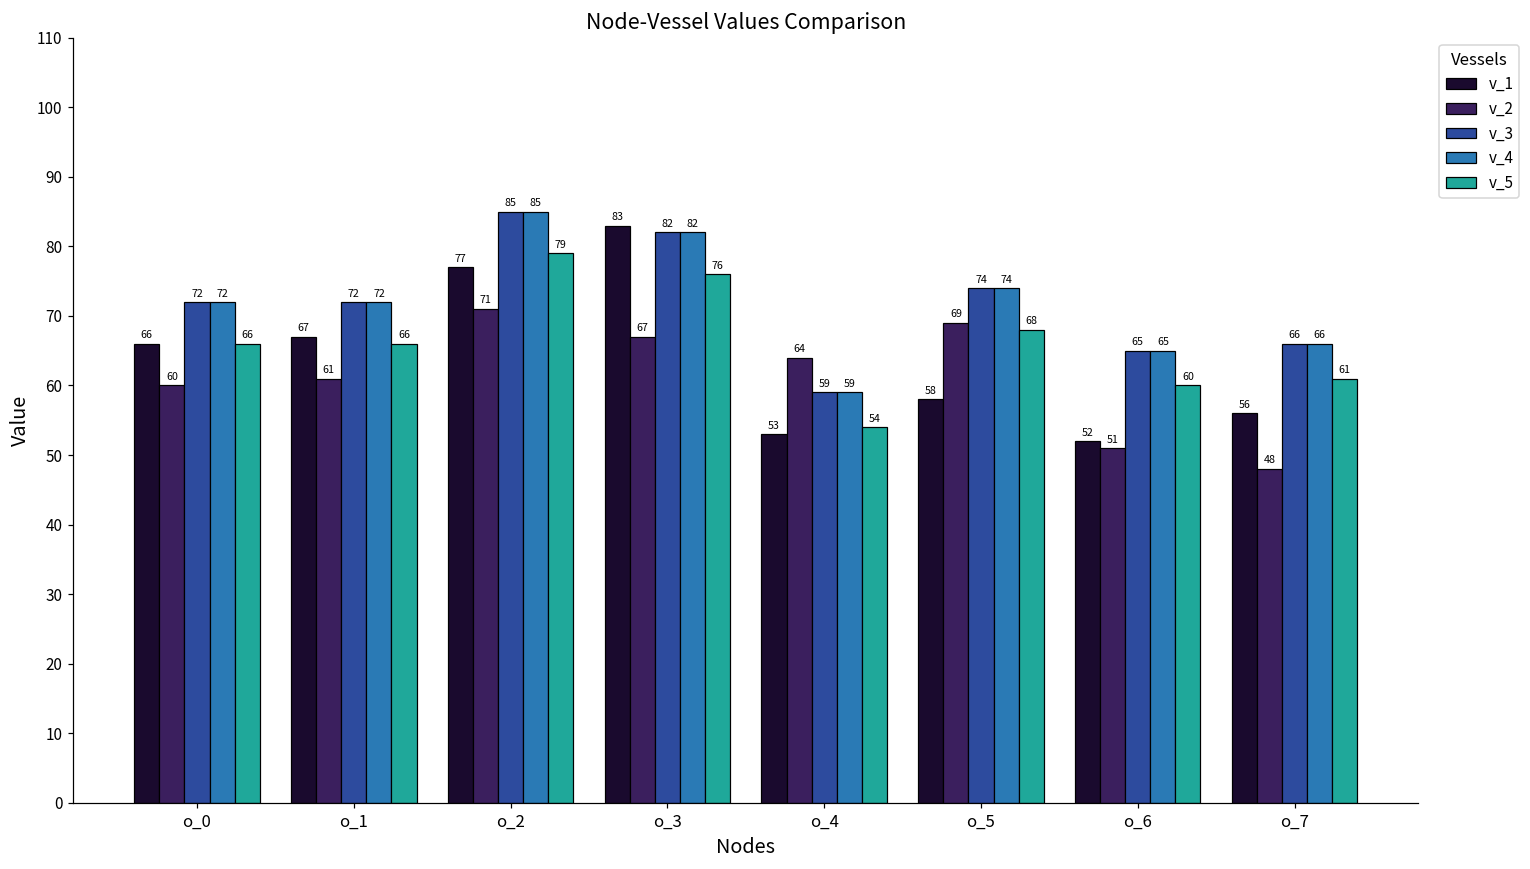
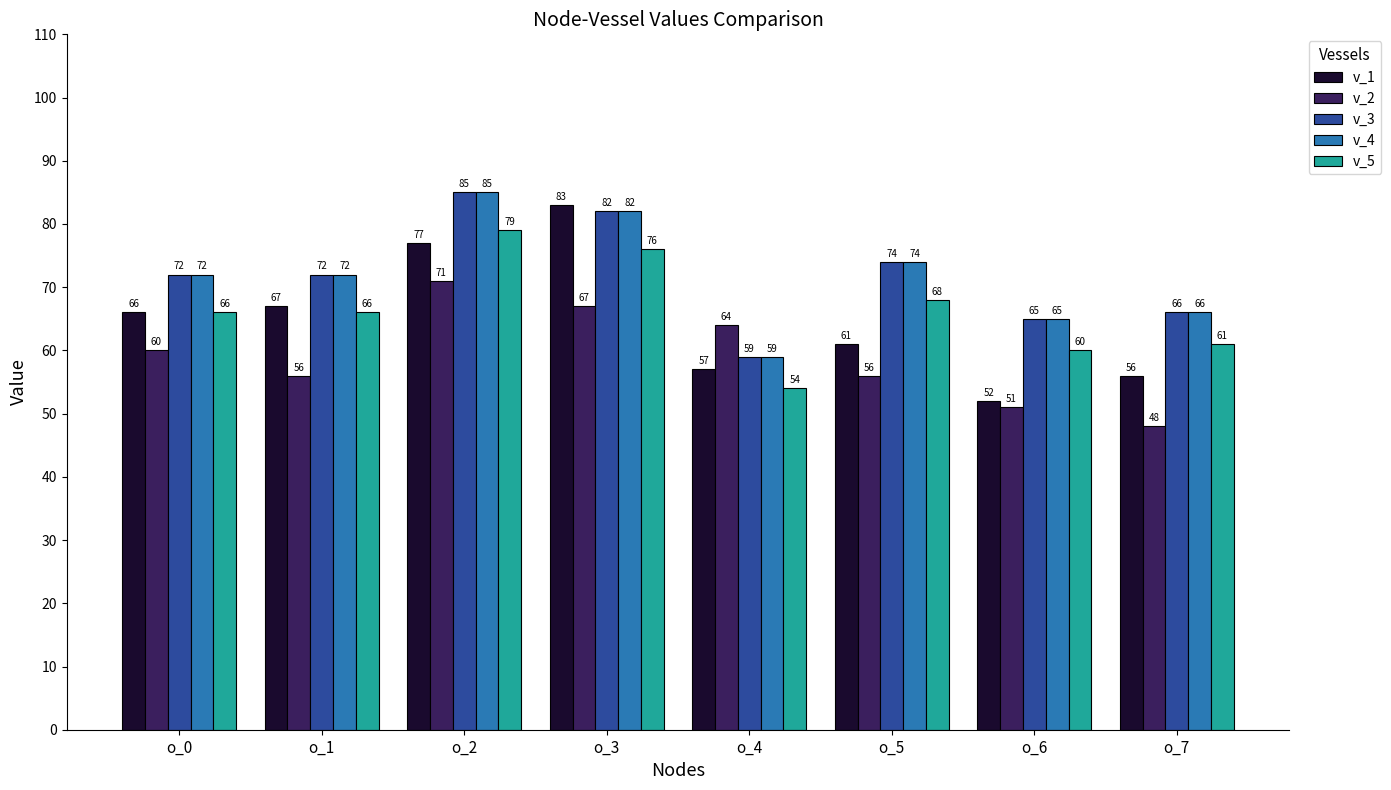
v_2, o_1: 61 -> 56
v_1, o_4: 53 -> 57
v_1, o_5: 58 -> 61
v_2, o_5: 69 -> 56
